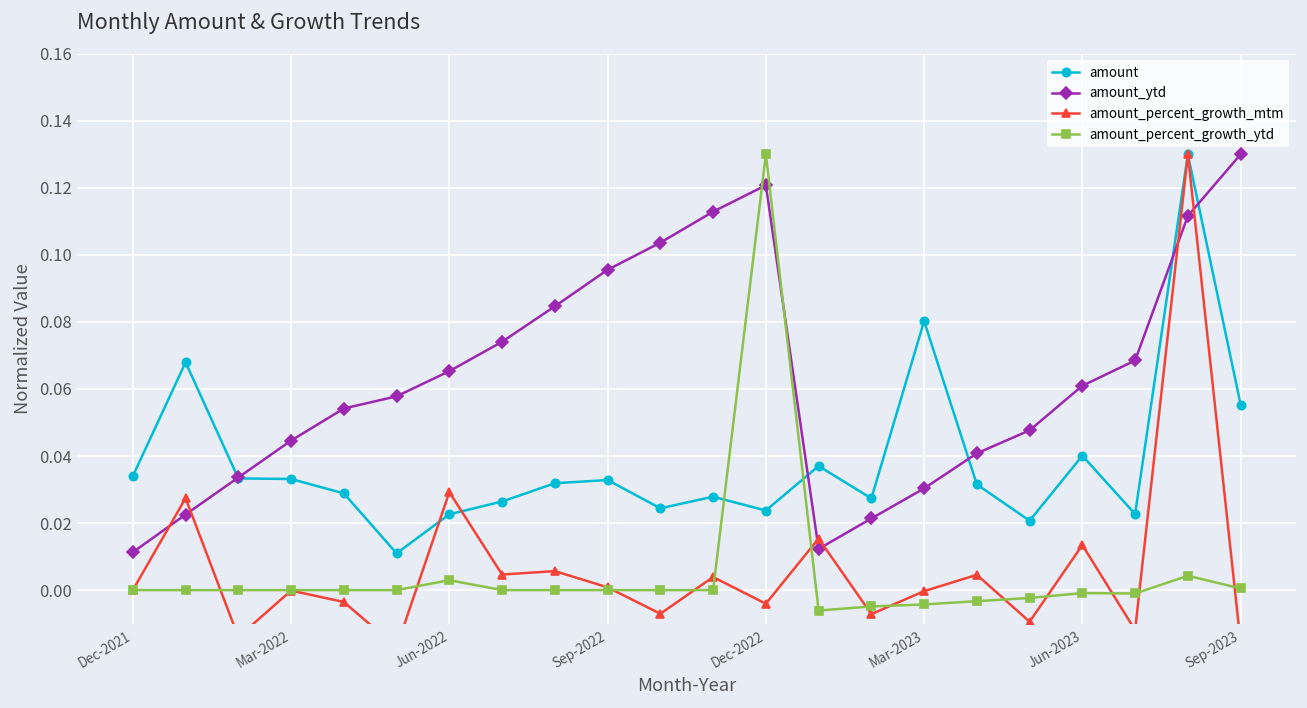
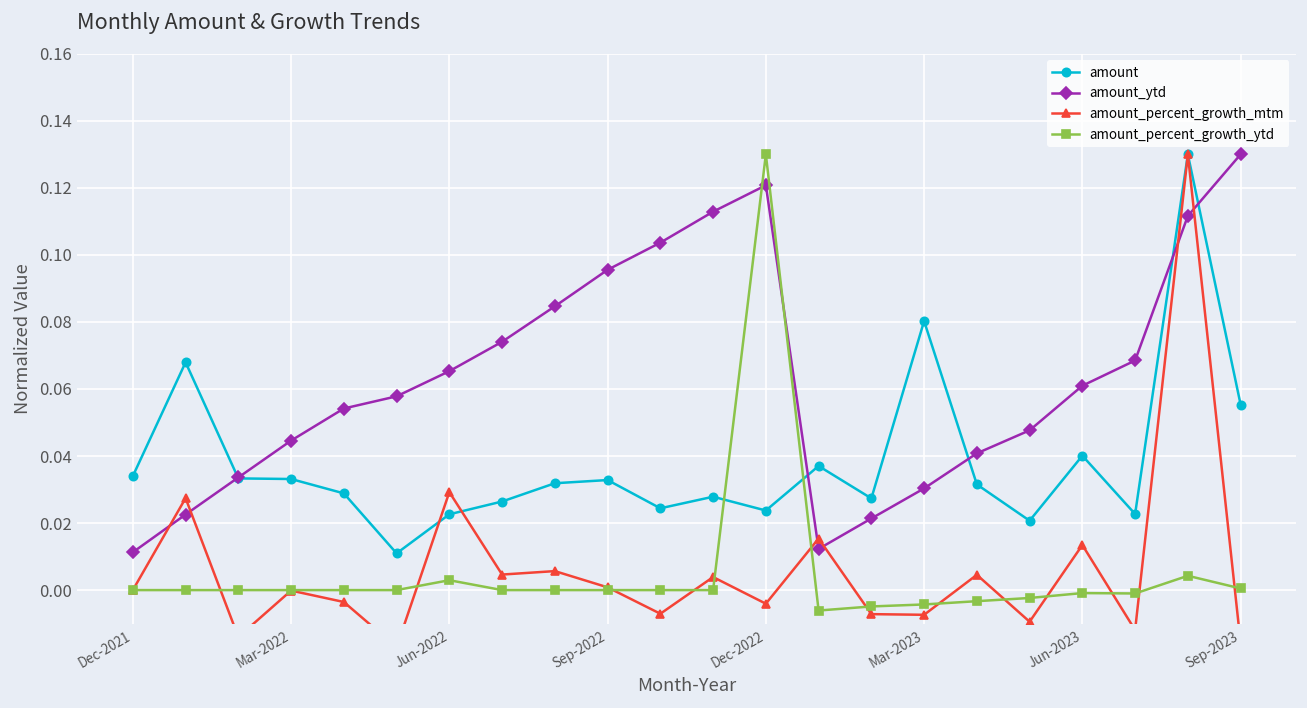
amount_percent_growth_mtm, Mar-2023: 0.000 -> -0.007
